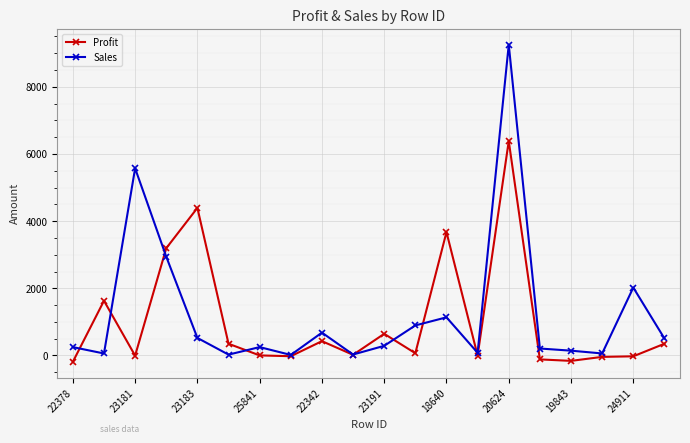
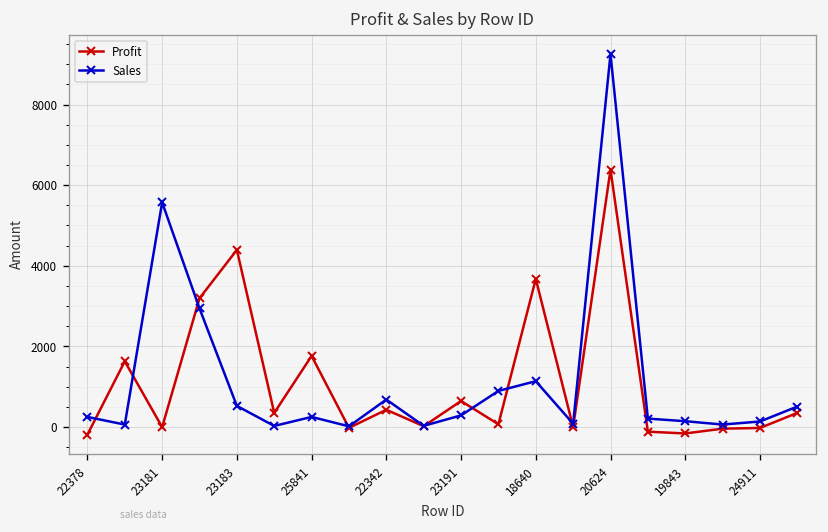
Profit, 25841: 0 -> 1800
Sales, 24911: 2000 -> 100
